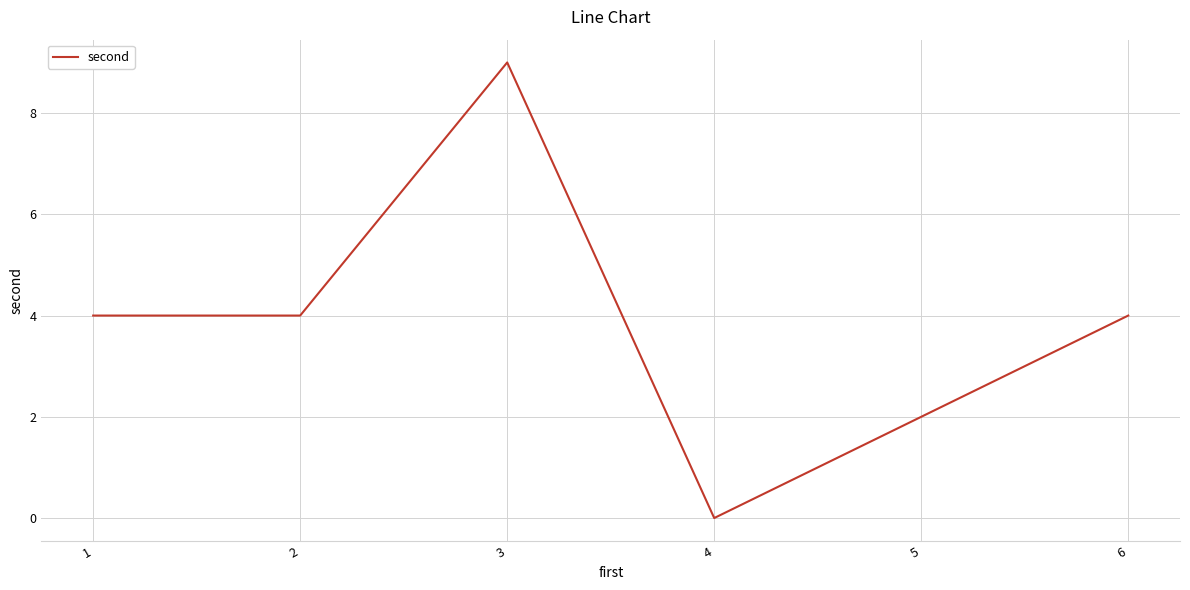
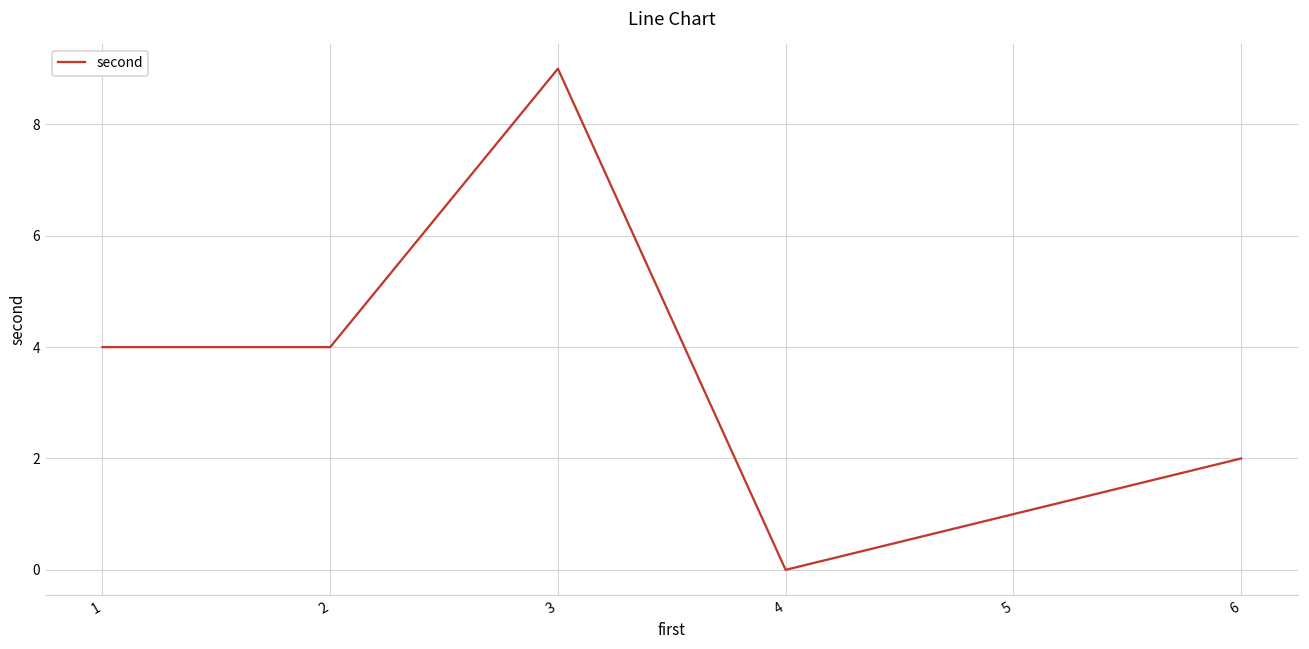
5: 2 -> 1
6: 4 -> 2
